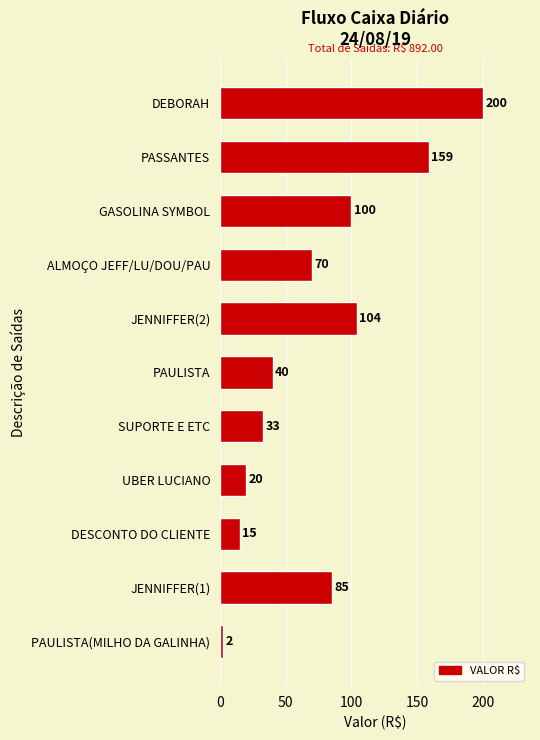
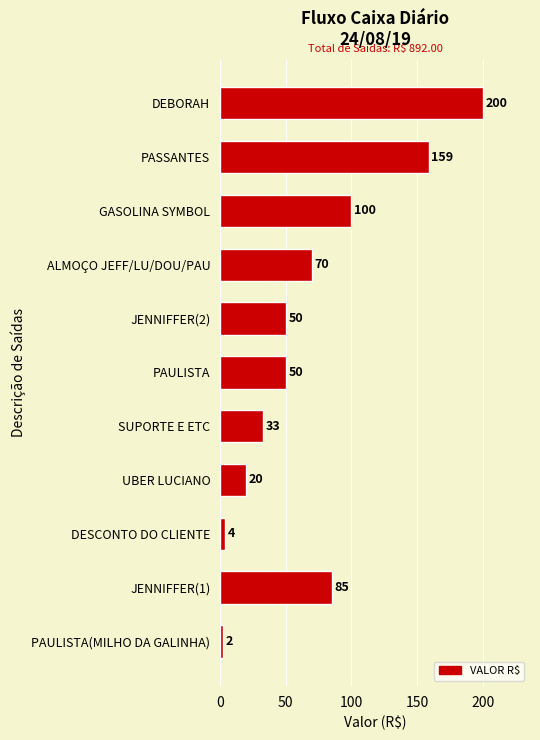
JENNIFFER(2): 104 -> 50
PAULISTA: 40 -> 50
DESCONTO DO CLIENTE: 15 -> 4
